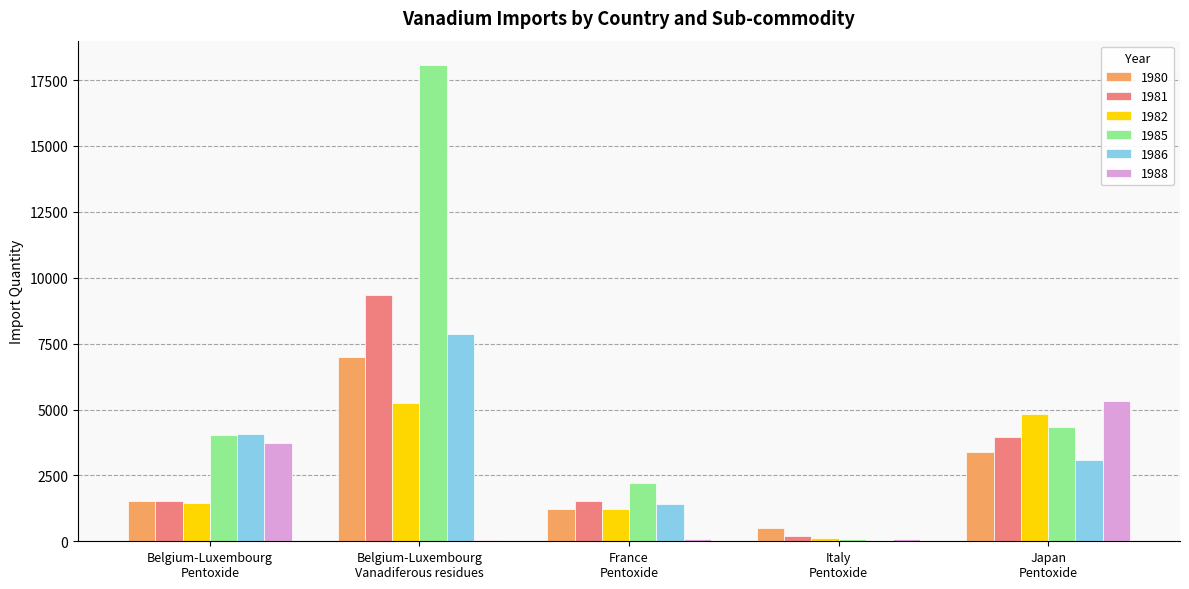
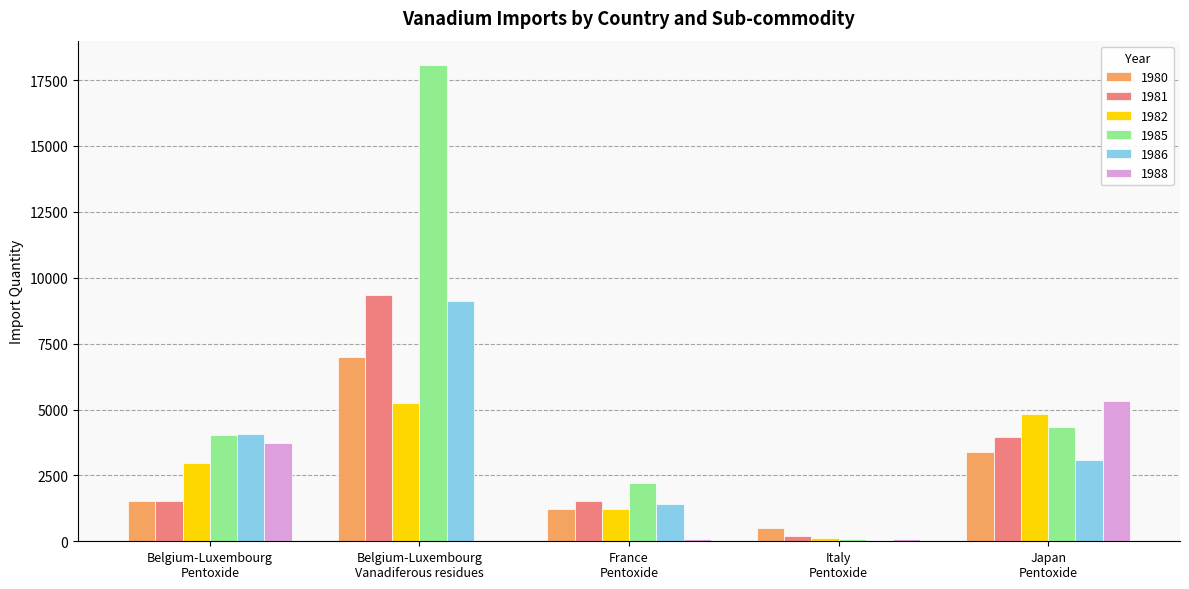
1982, Belgium-Luxembourg Pentoxide: 1400 -> 3000
1986, Belgium-Luxembourg Vanadiferous residues: 7900 -> 9100
